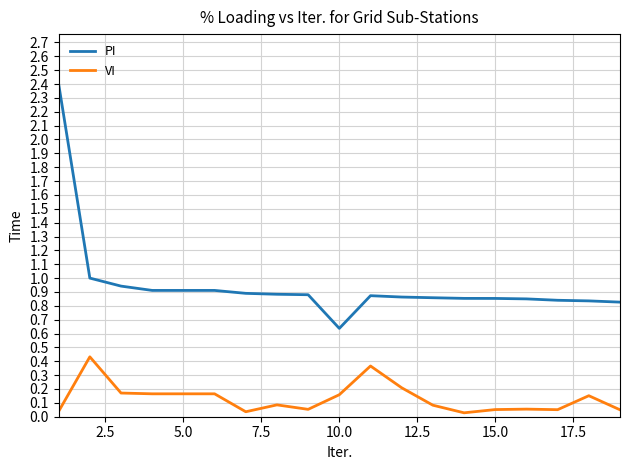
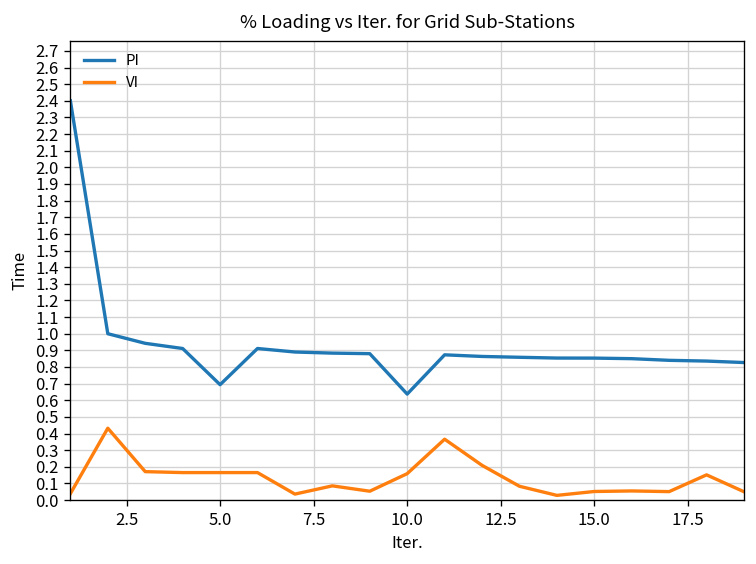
PI, 5.0: 0.91 -> 0.69
